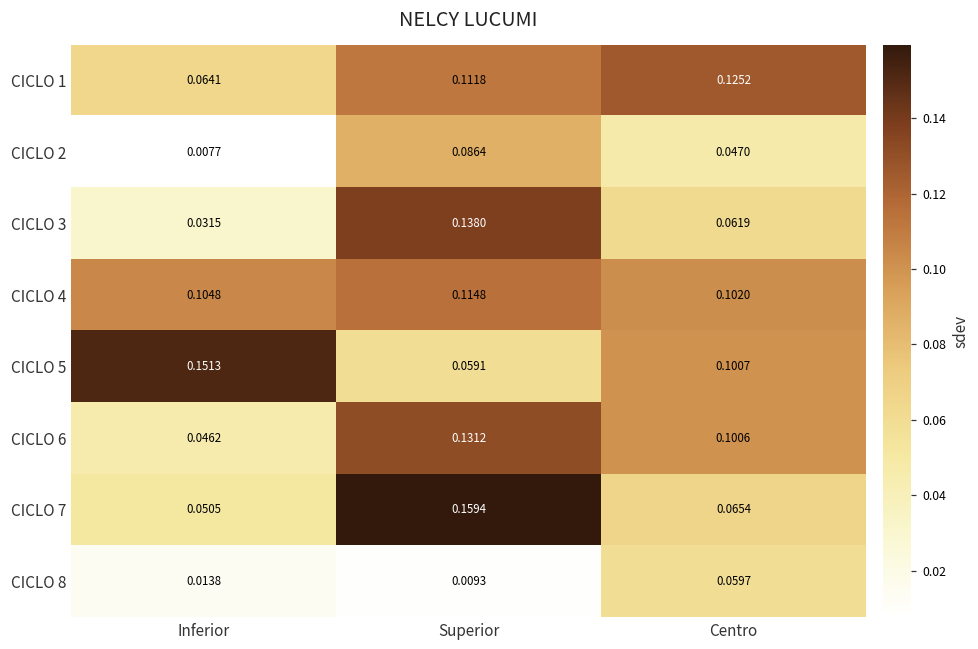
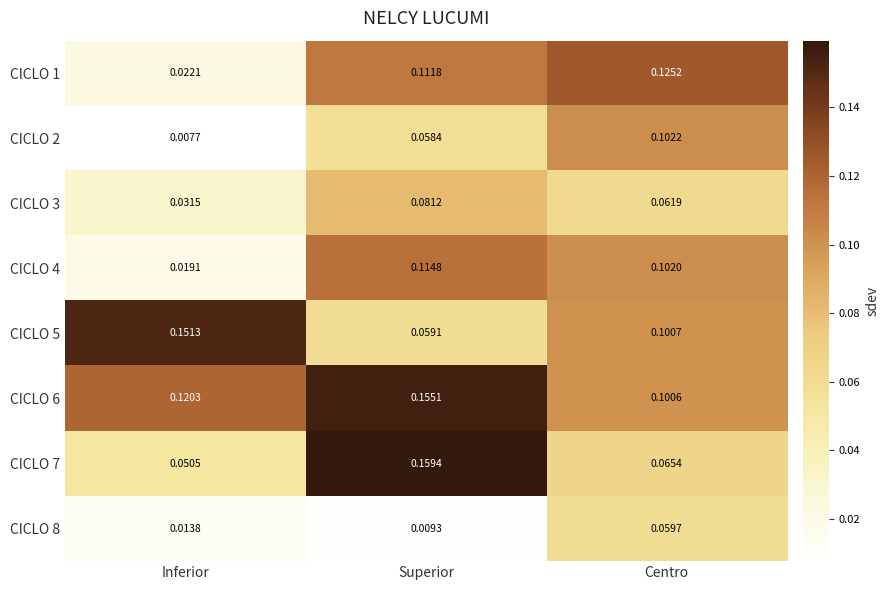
CICLO 1, Inferior: 0.0641 -> 0.0221
CICLO 2, Superior: 0.0864 -> 0.0584
CICLO 2, Centro: 0.0470 -> 0.1022
CICLO 3, Superior: 0.1380 -> 0.0812
CICLO 4, Inferior: 0.1048 -> 0.0191
CICLO 6, Inferior: 0.0462 -> 0.1203
CICLO 6, Superior: 0.1312 -> 0.1551
